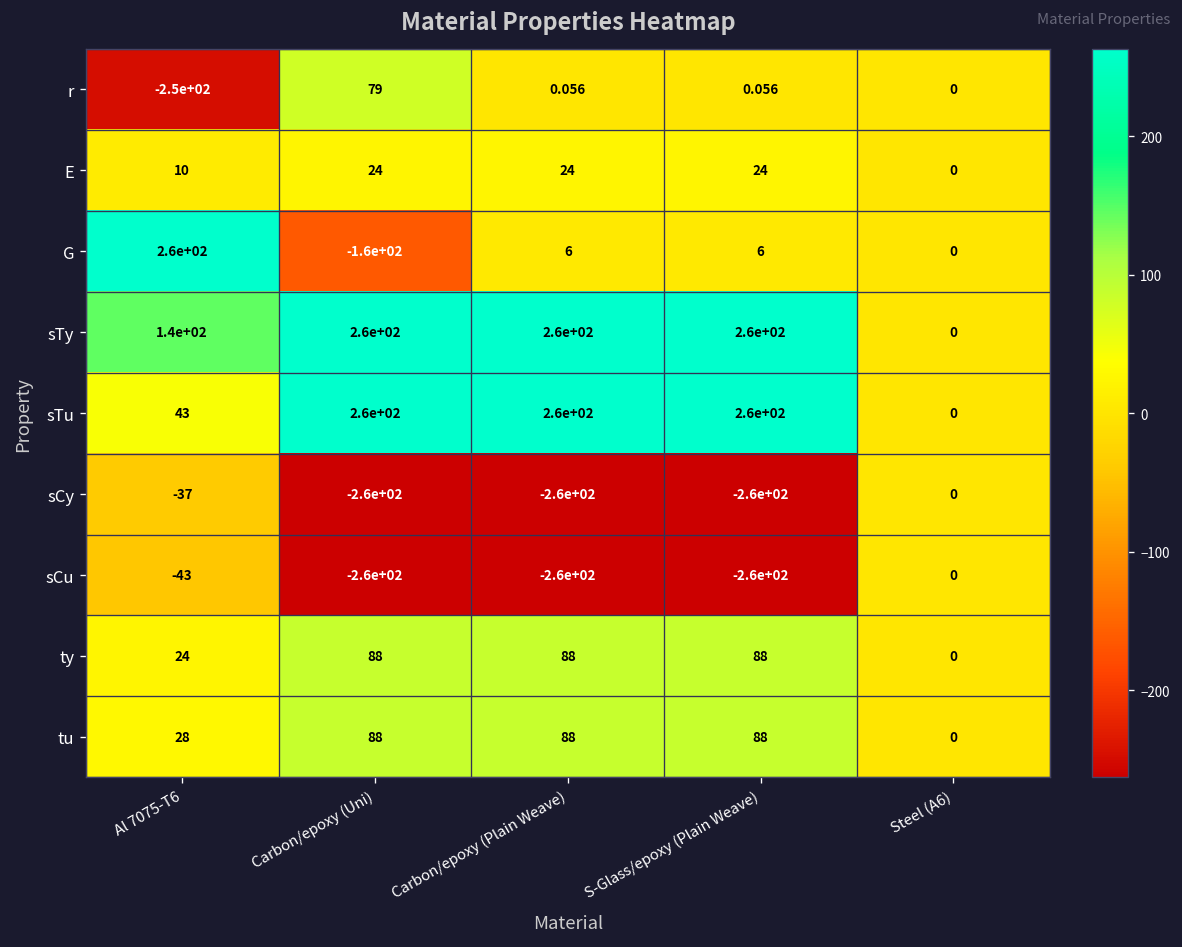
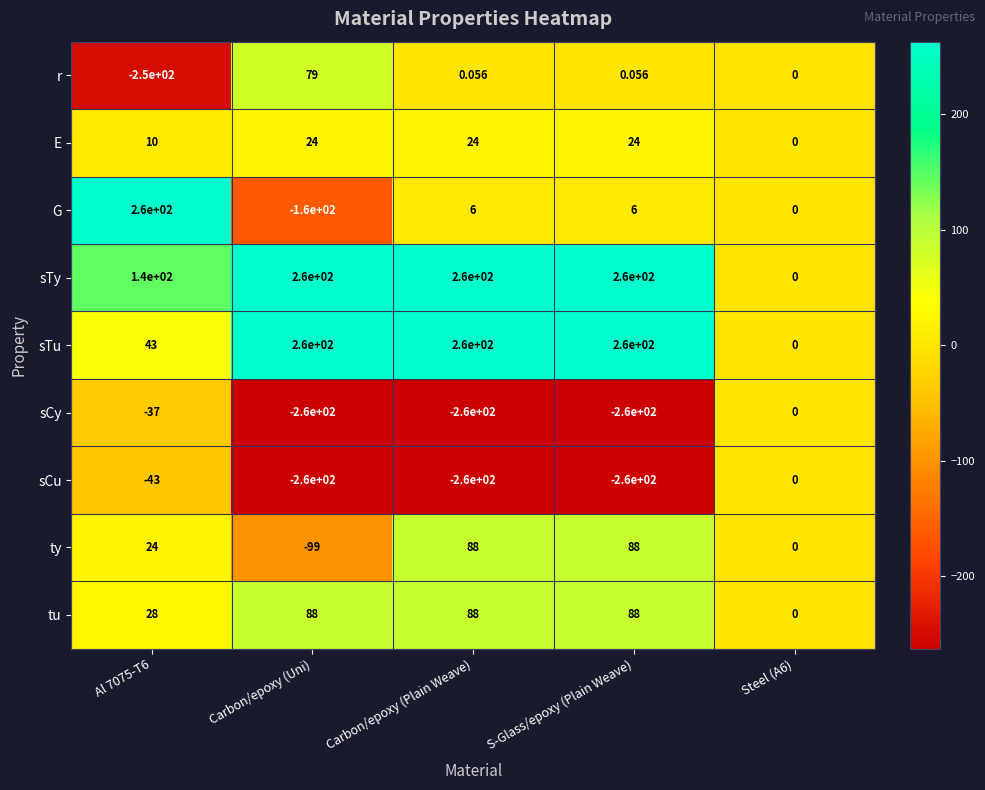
ty, Carbon/epoxy (Uni): 88 -> -99
